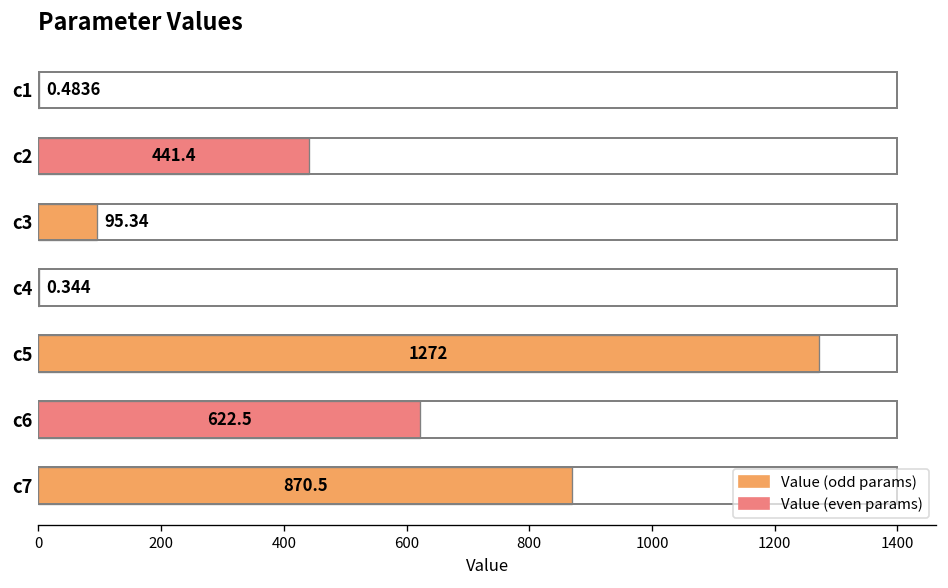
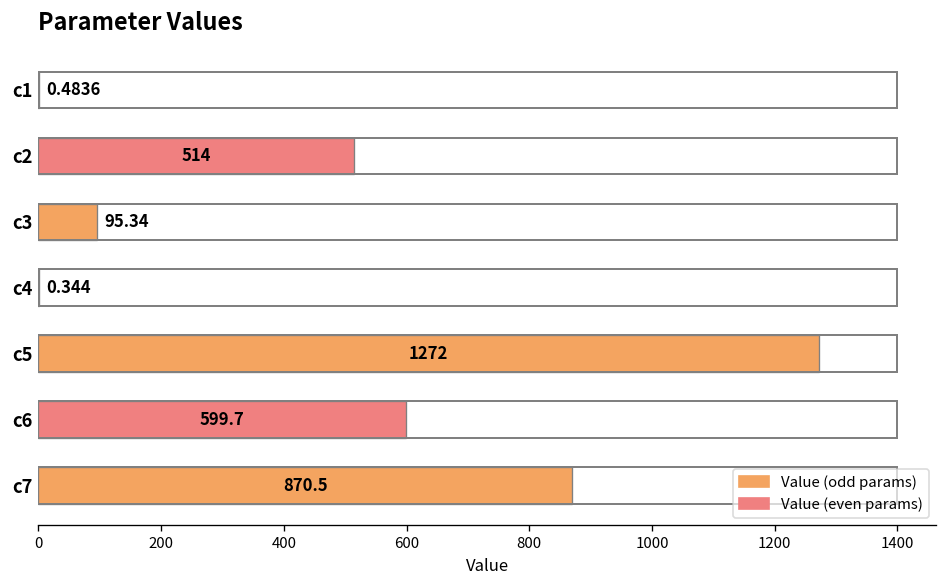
c2: 441.4 -> 514
c6: 622.5 -> 599.7
